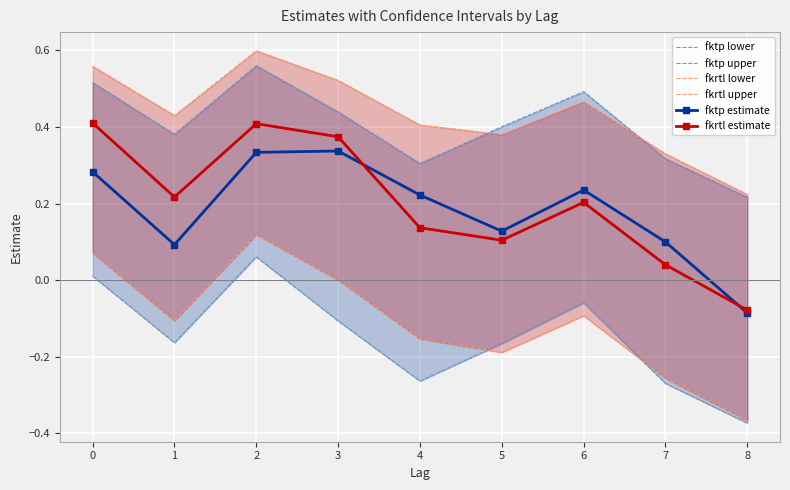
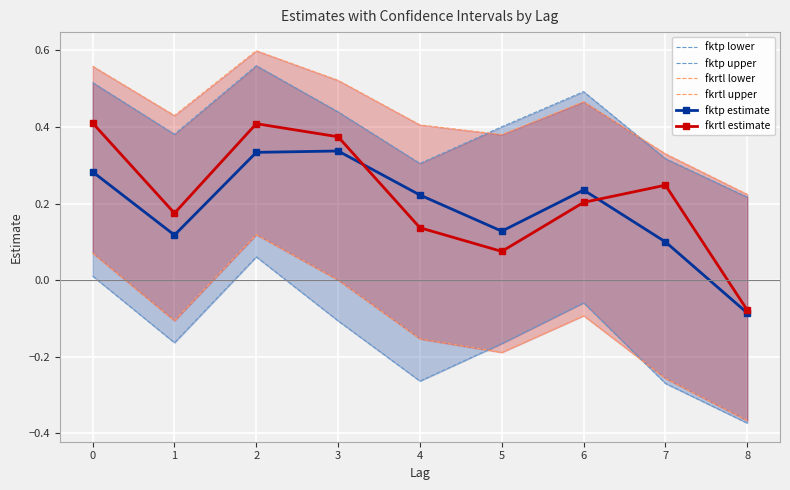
fktp estimate, 1: 0.09 -> 0.12
fkrtl estimate, 1: 0.22 -> 0.17
fkrtl estimate, 5: 0.10 -> 0.08
fkrtl estimate, 7: 0.04 -> 0.25
